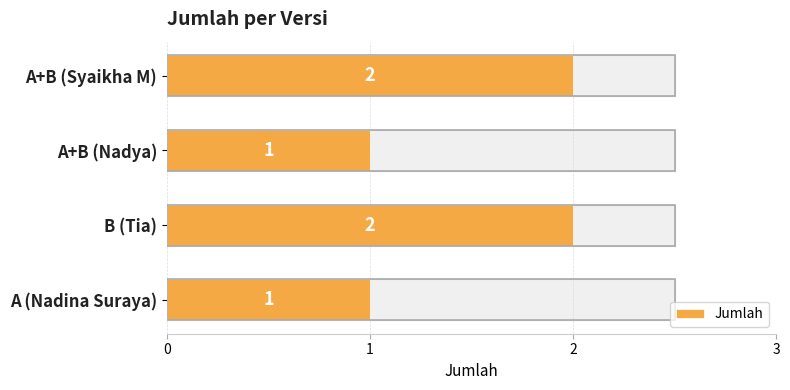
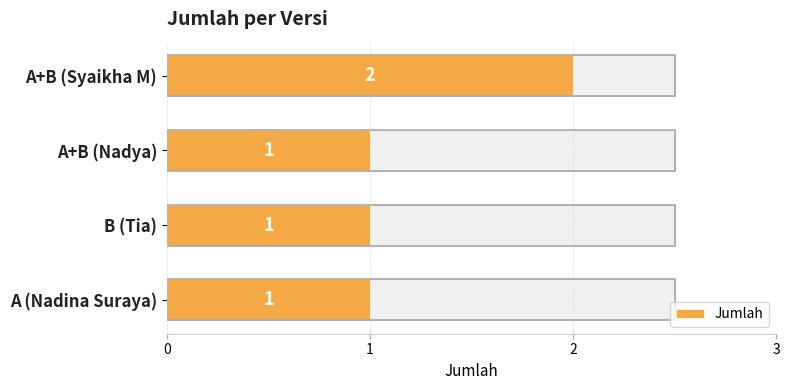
Jumlah, B (Tia): 2 -> 1
